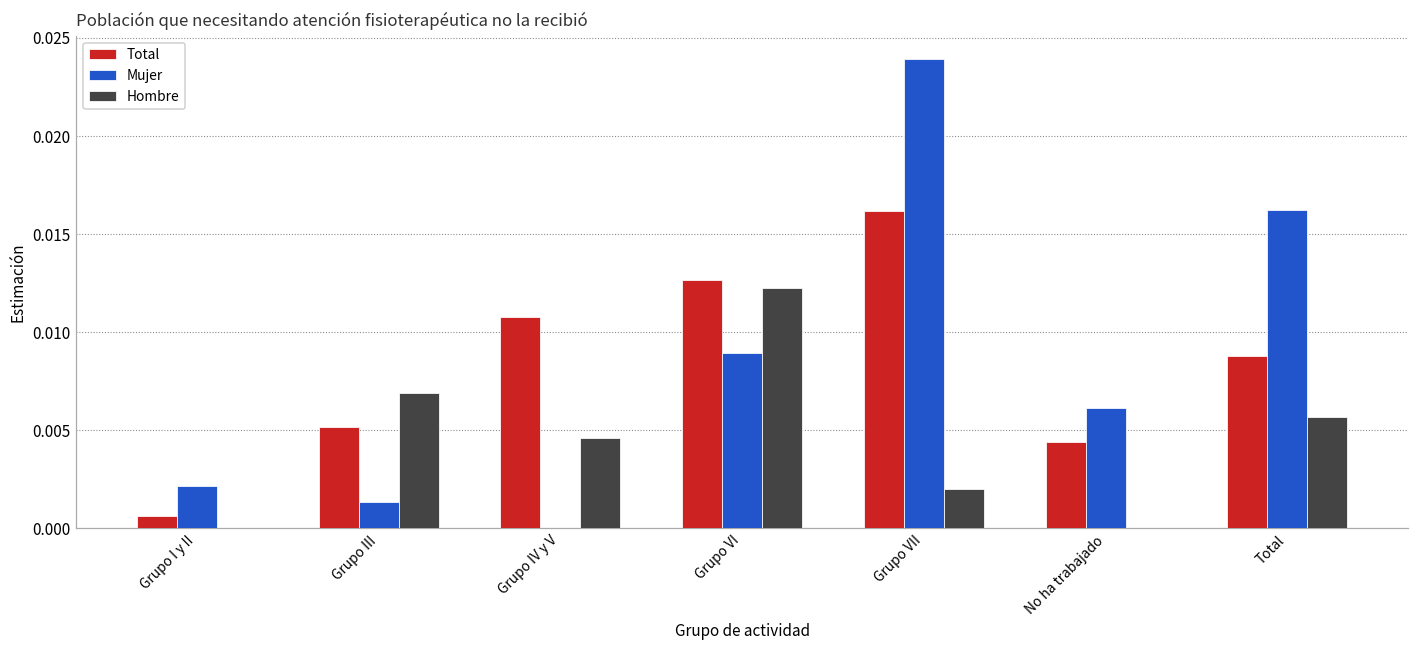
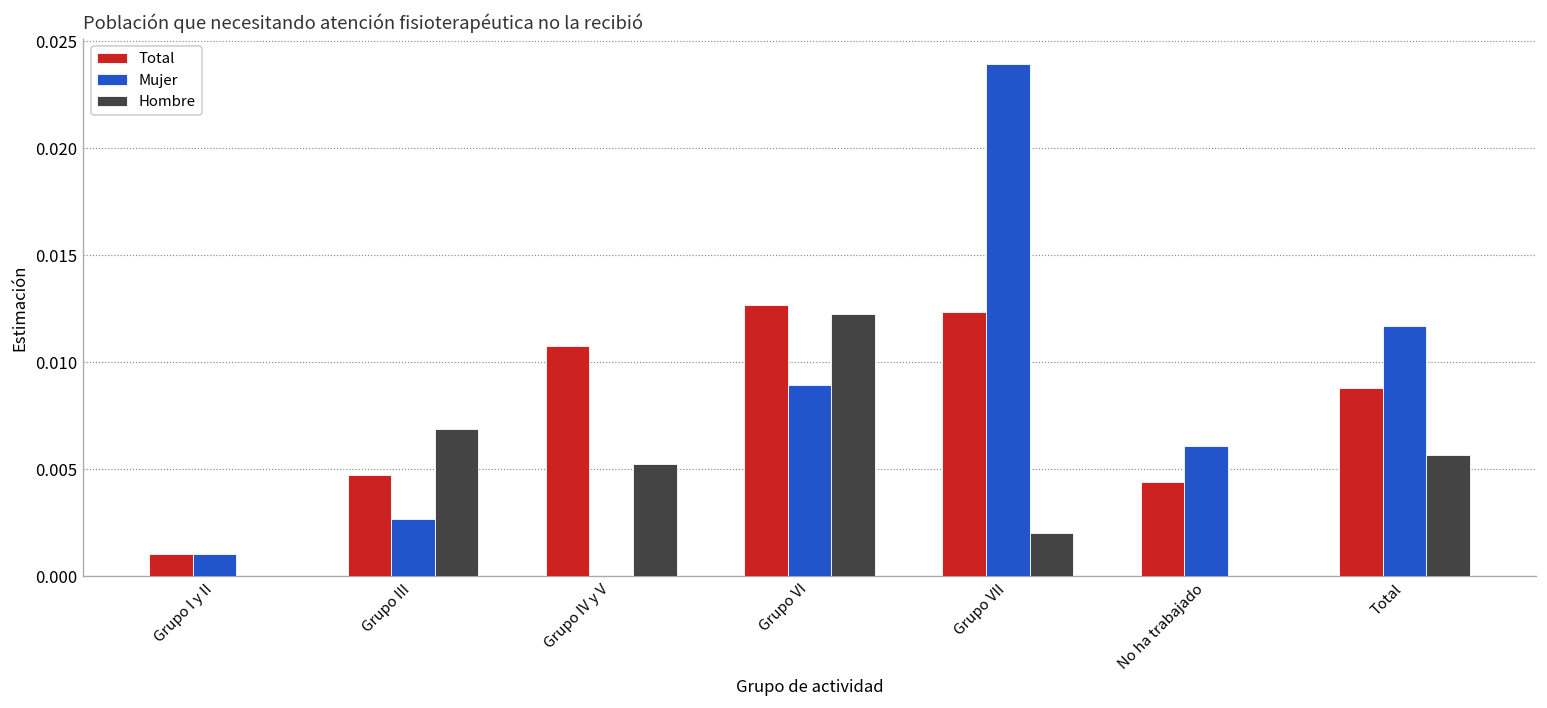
Total, Grupo I y II: 0.0006 -> 0.0011
Mujer, Grupo I y II: 0.0022 -> 0.0010
Total, Grupo III: 0.0052 -> 0.0047
Mujer, Grupo III: 0.0013 -> 0.0027
Hombre, Grupo IV y V: 0.0046 -> 0.0053
Total, Grupo VII: 0.0162 -> 0.0123
Mujer, Total: 0.0162 -> 0.0117
